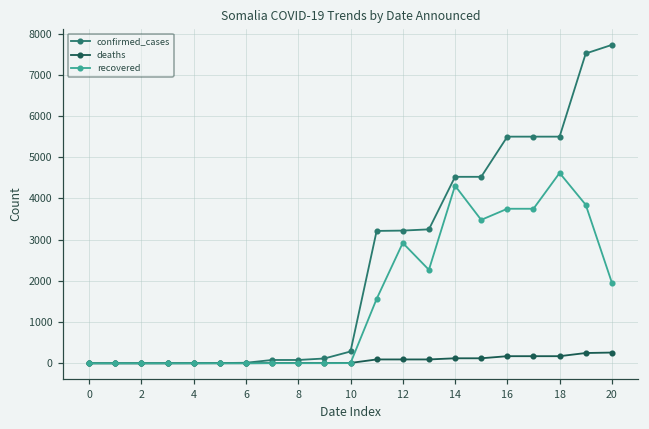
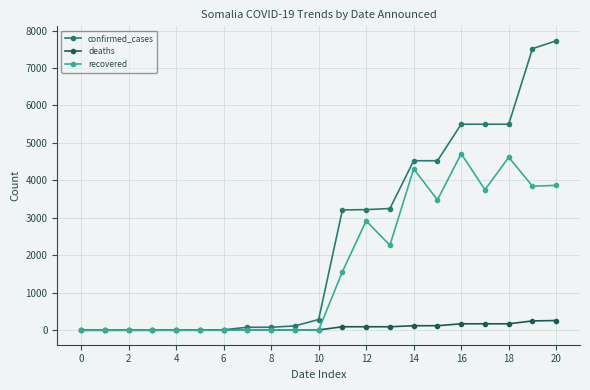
recovered, 16: 3800 -> 4700
recovered, 20: 2000 -> 3900
